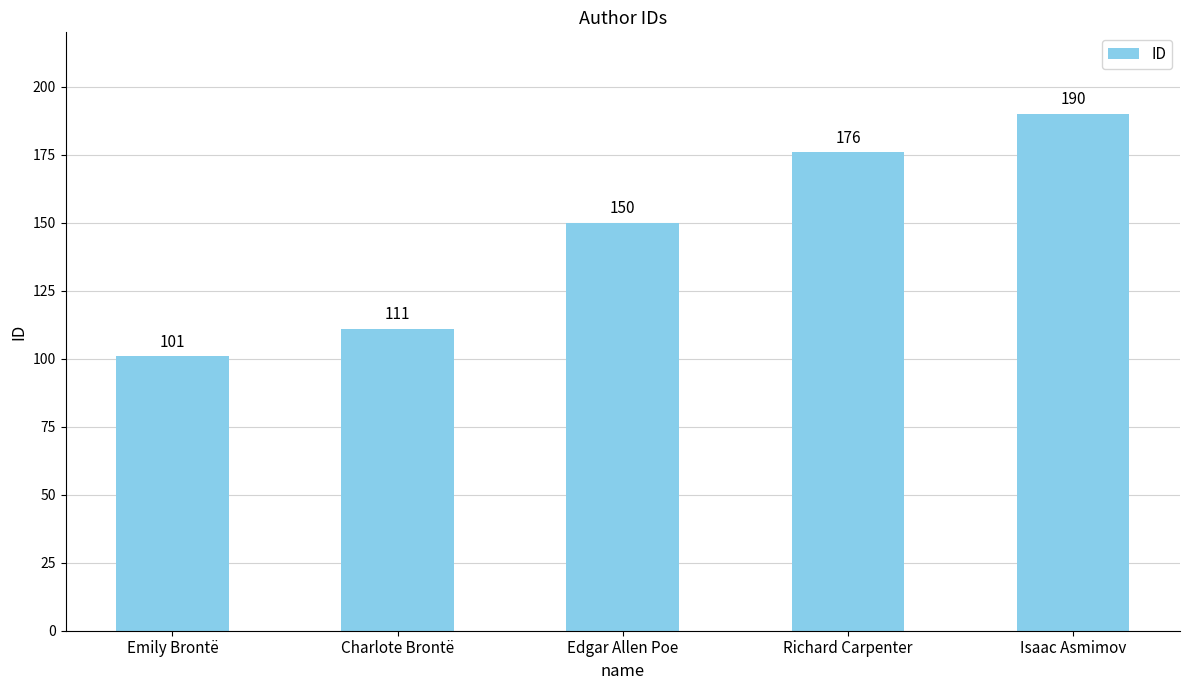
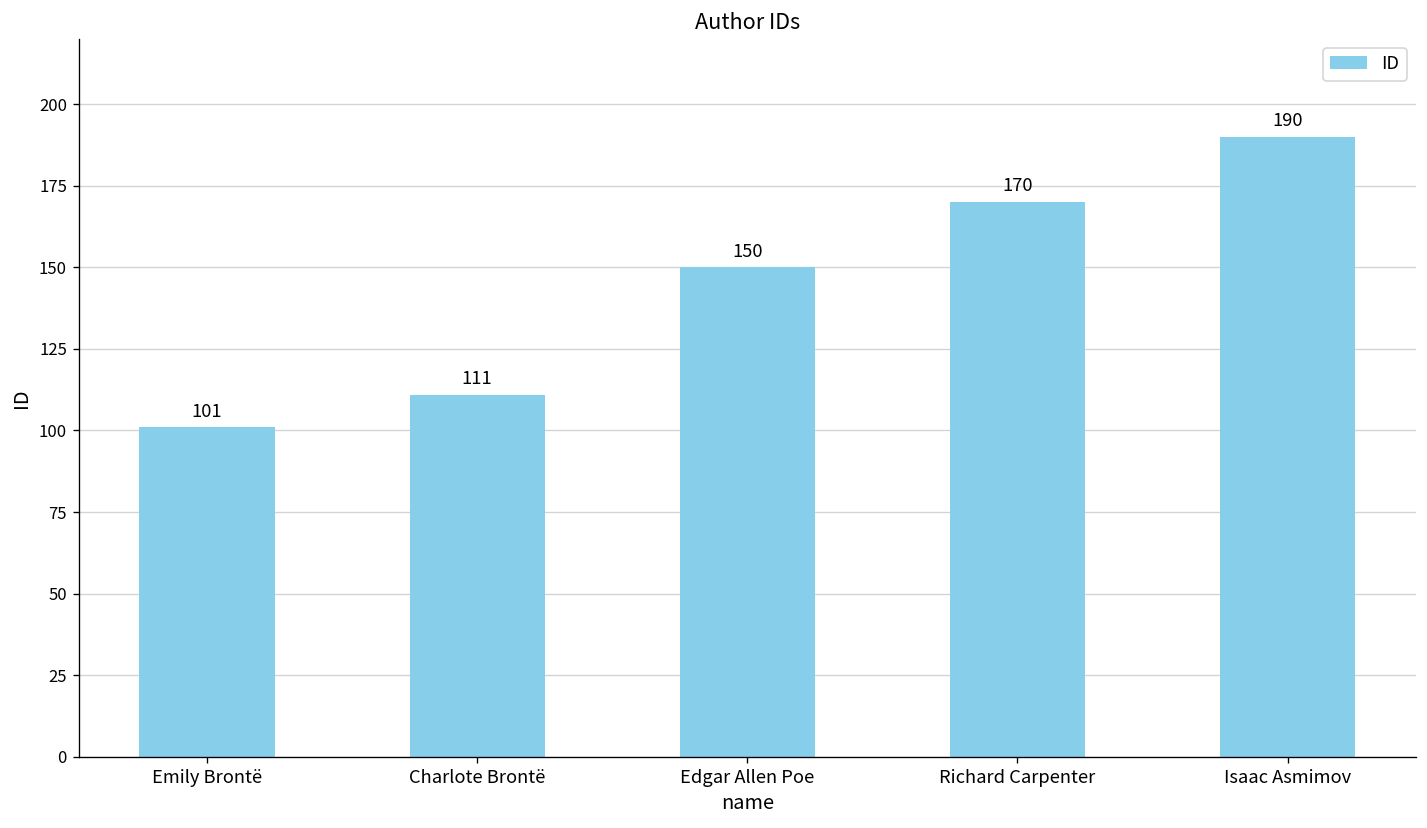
Richard Carpenter: 176 -> 170
